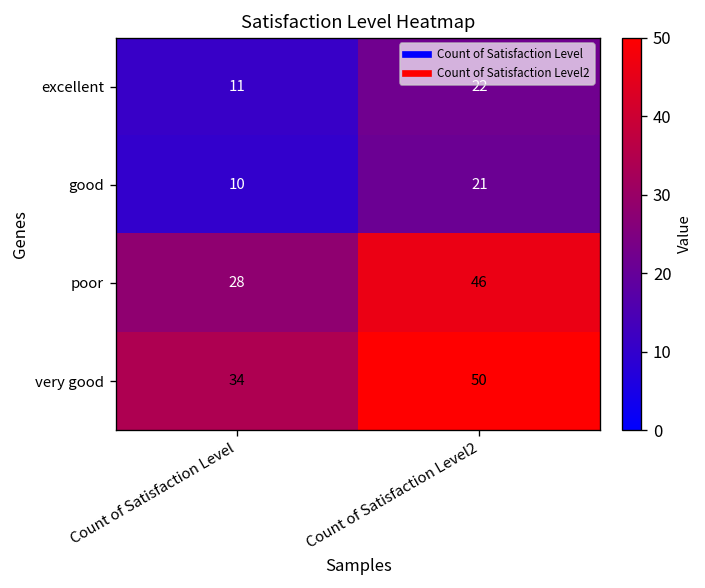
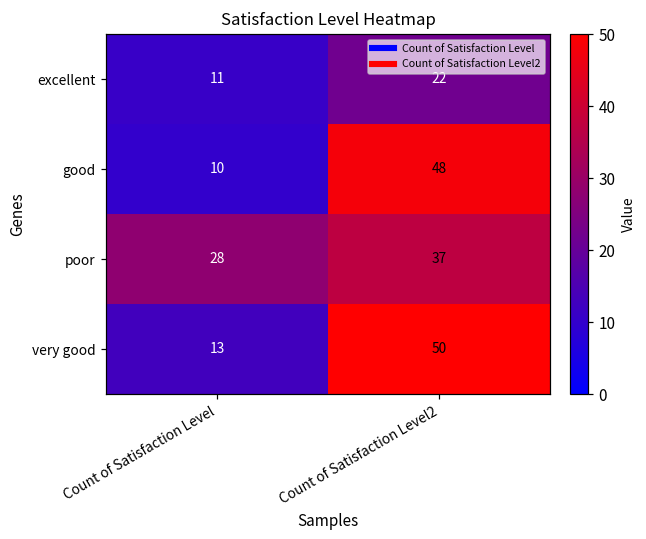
good, Count of Satisfaction Level2: 21 -> 48
poor, Count of Satisfaction Level2: 46 -> 37
very good, Count of Satisfaction Level: 34 -> 13
